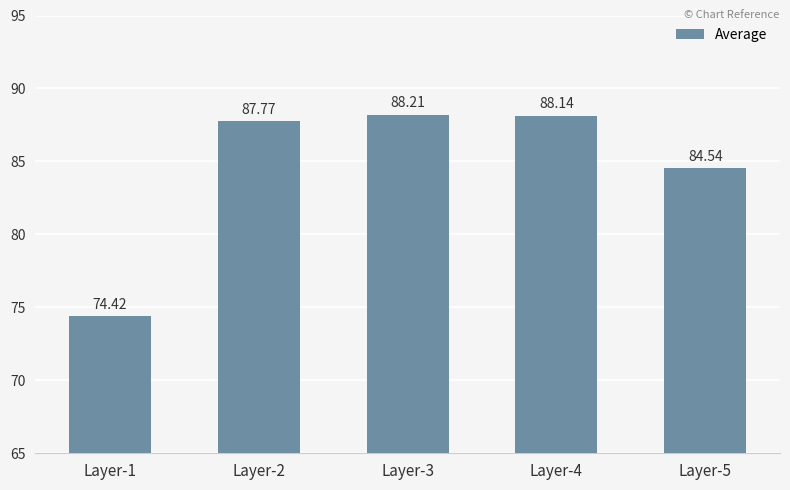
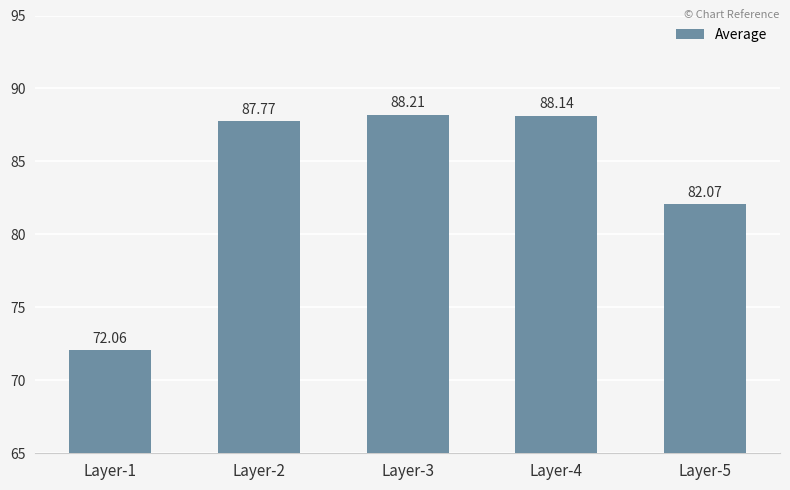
Layer-1: 74.42 -> 72.06
Layer-5: 84.54 -> 82.07
